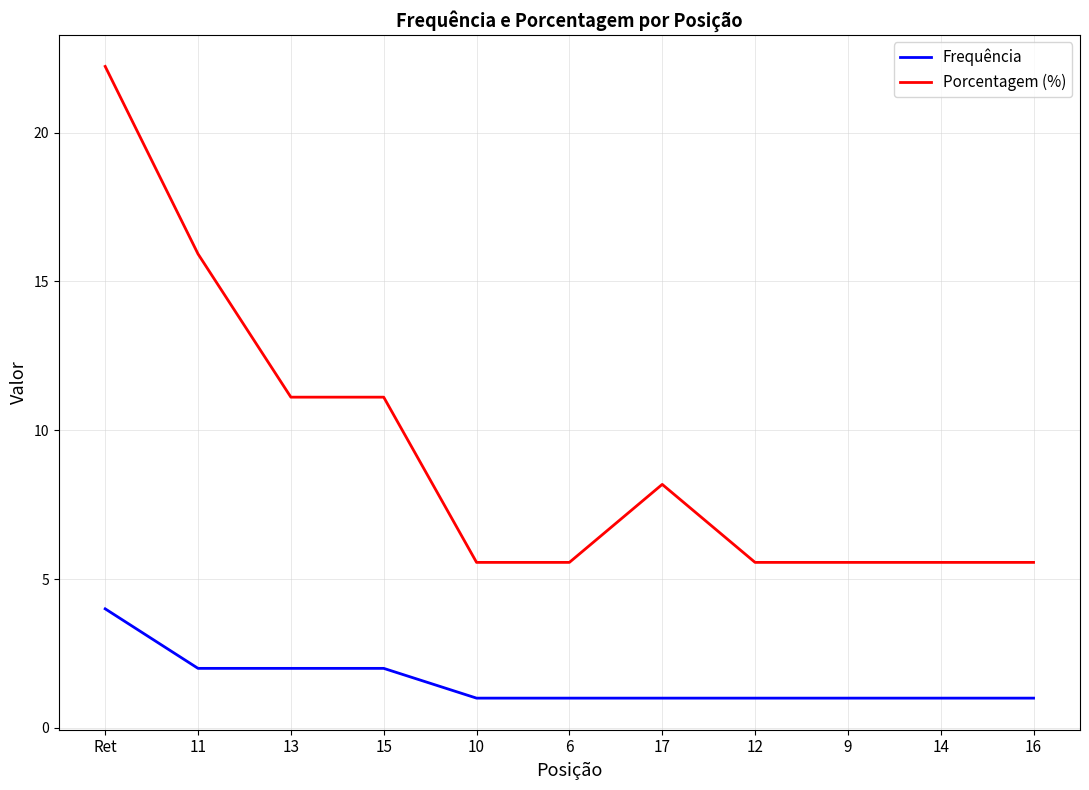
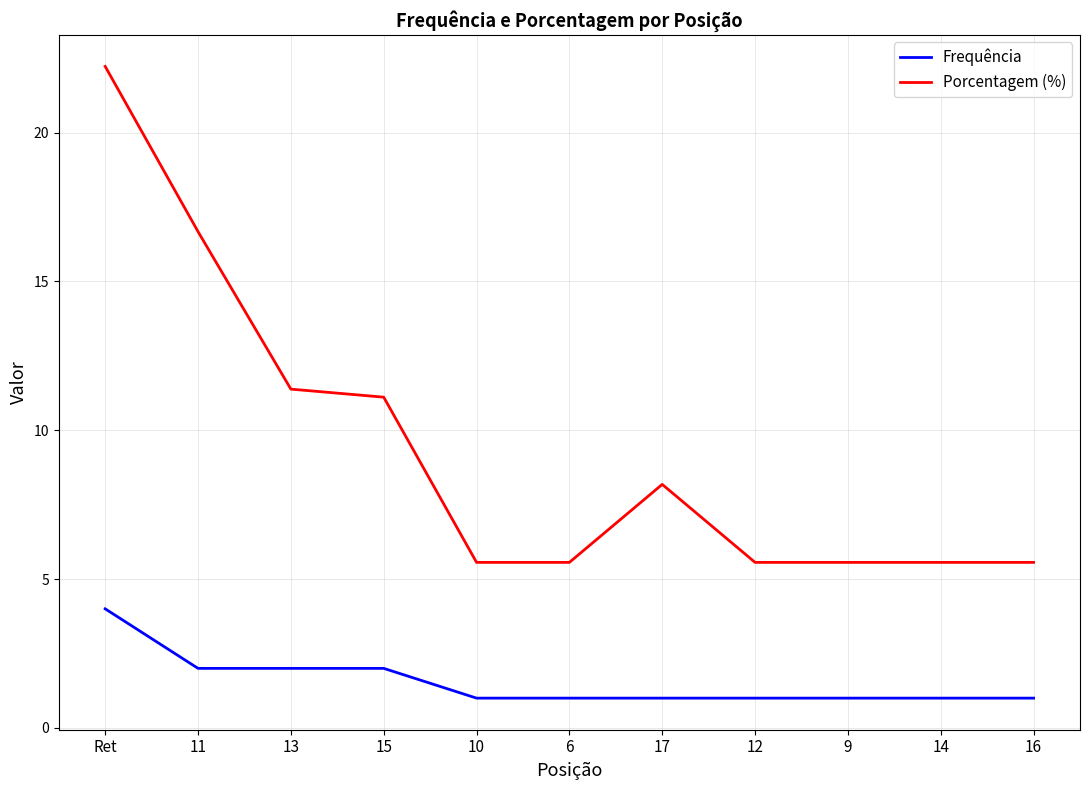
Porcentagem (%), 11: 15.9 -> 16.7
Porcentagem (%), 13: 11.1 -> 11.4
